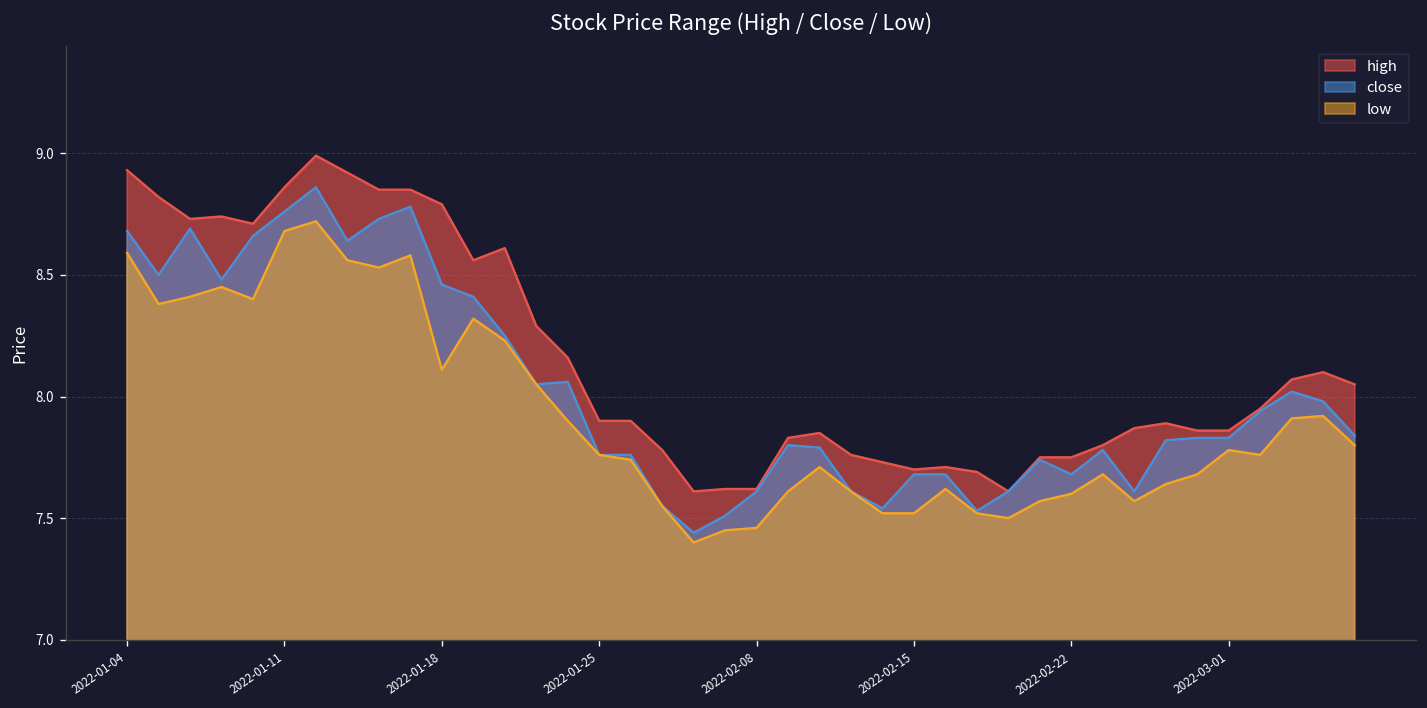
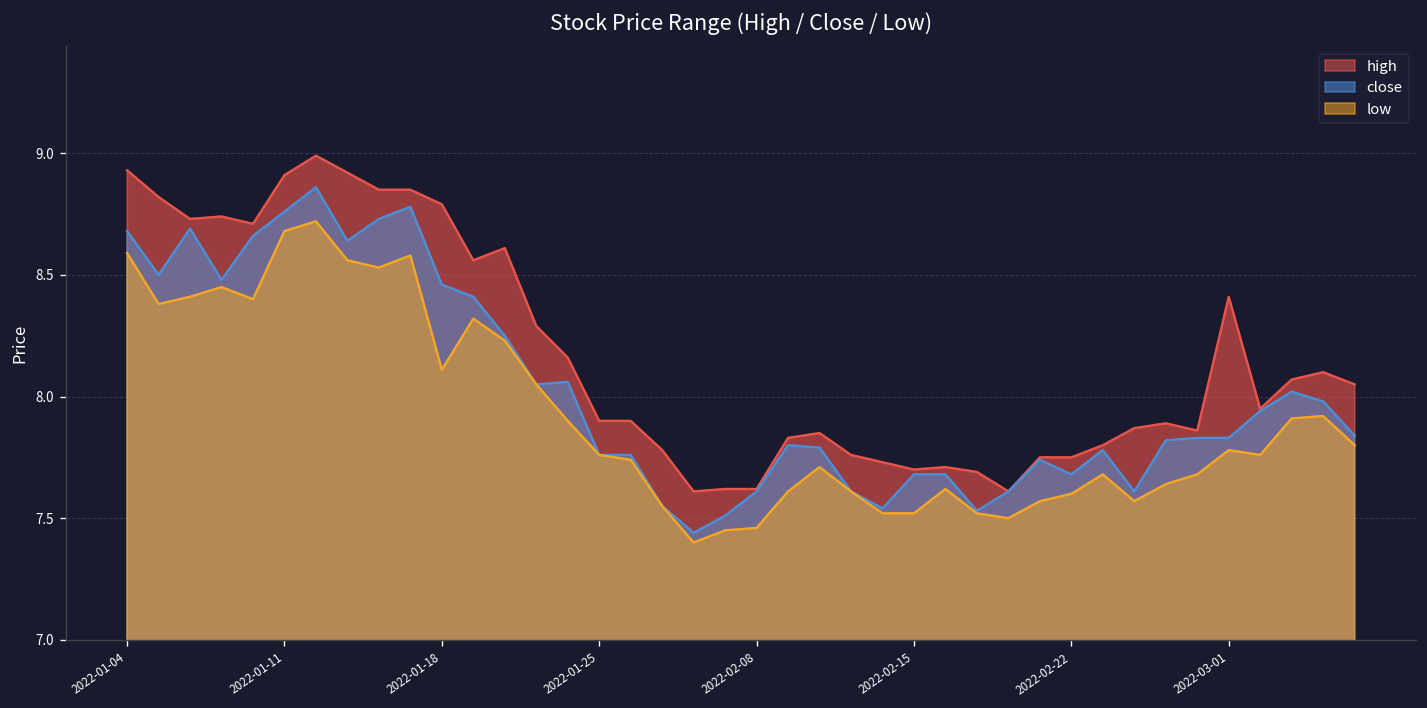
high, 2022-01-11: 8.86 -> 8.91
high, 2022-03-01: 7.86 -> 8.41
